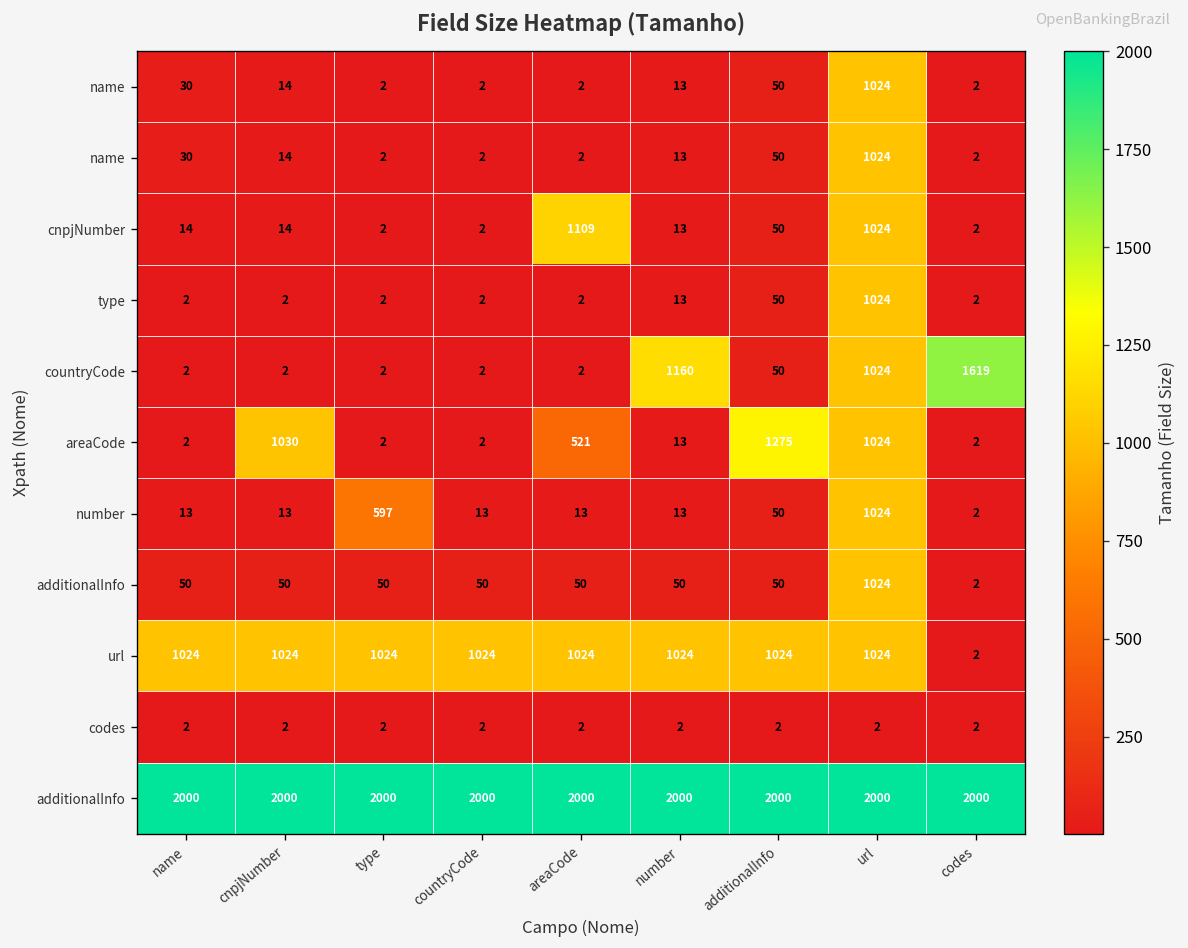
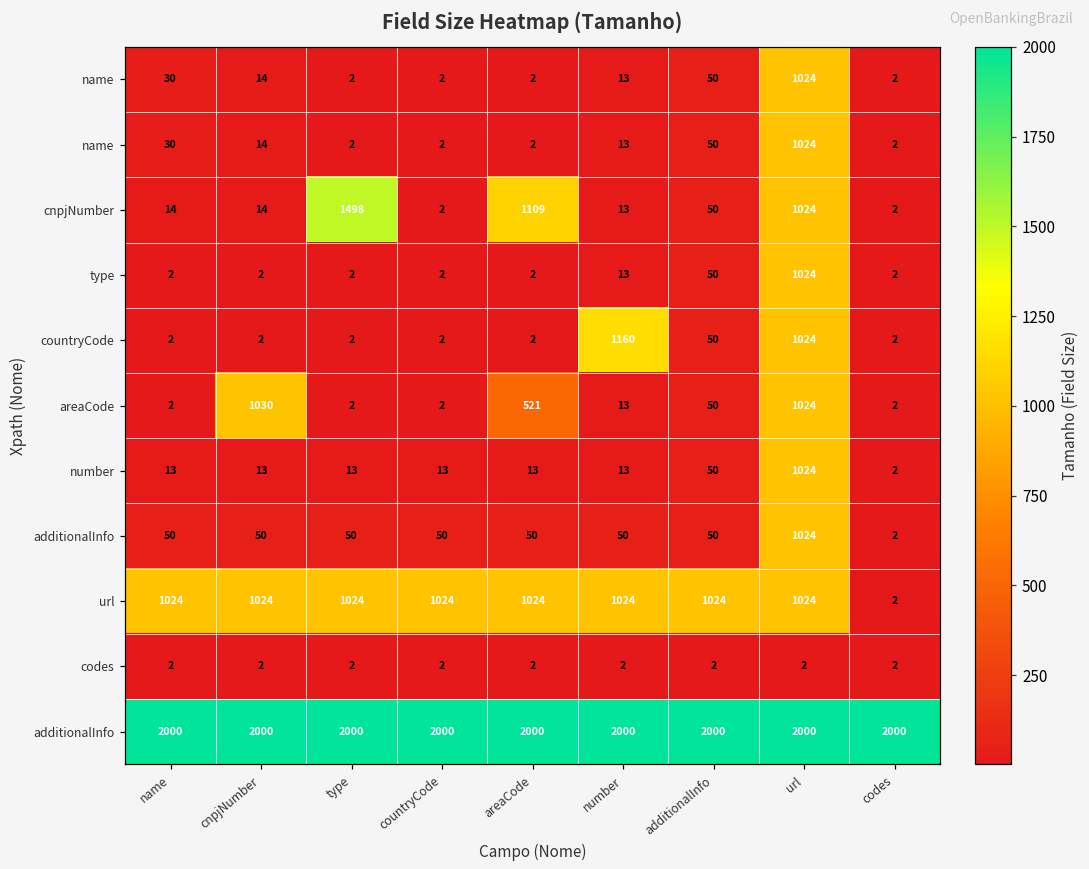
cnpjNumber, type: 2 -> 1498
countryCode, codes: 1619 -> 2
areaCode, additionalInfo: 1275 -> 50
number, type: 597 -> 13
